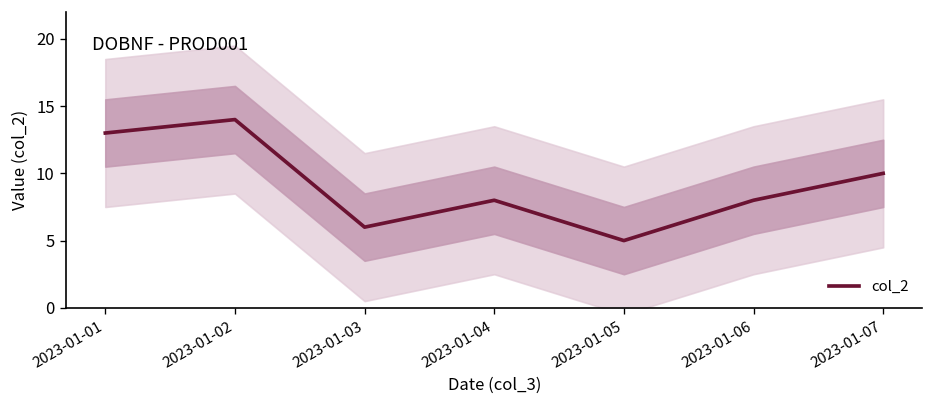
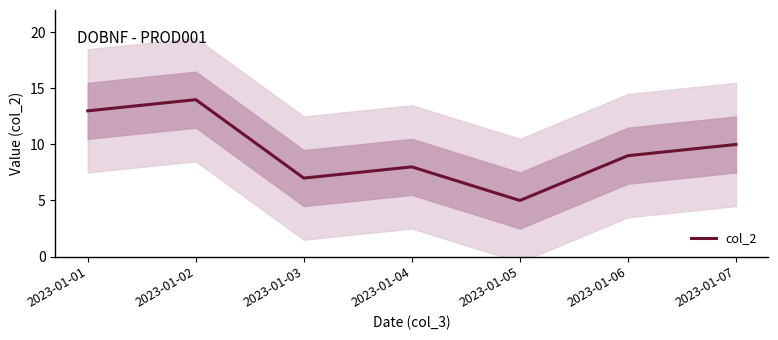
col_2, 2023-01-03: 6 -> 7
col_2, 2023-01-06: 8 -> 9
